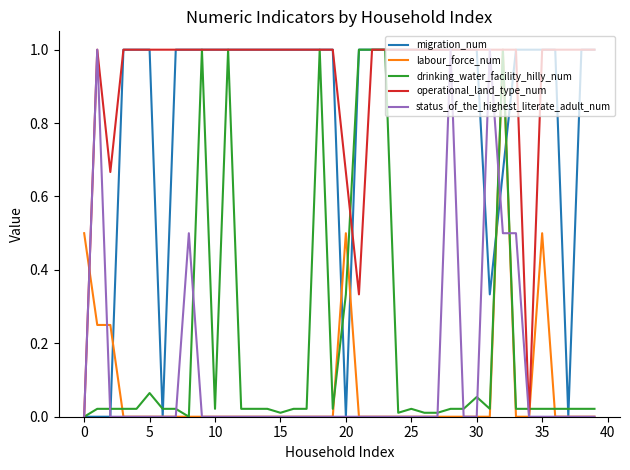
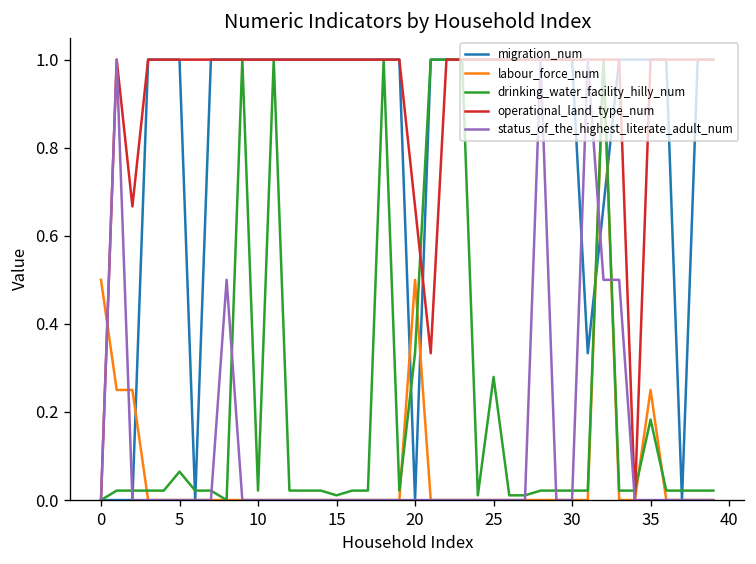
drinking_water_facility_hilly_num, 25: 0.02 -> 0.28
drinking_water_facility_hilly_num, 30: 0.05 -> 0.02
labour_force_num, 35: 0.50 -> 0.25
drinking_water_facility_hilly_num, 35: 0.02 -> 0.18
